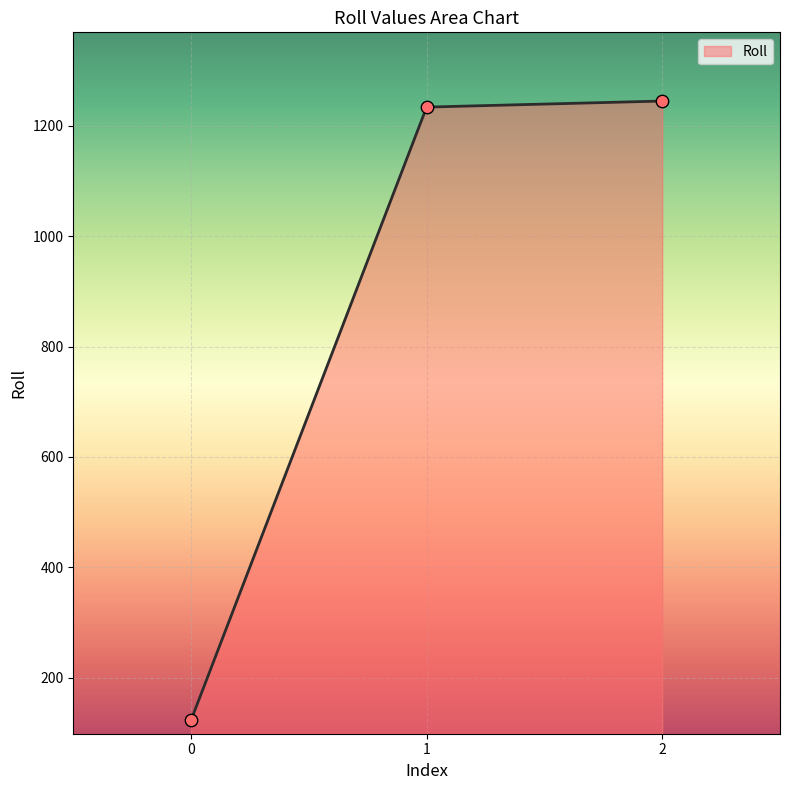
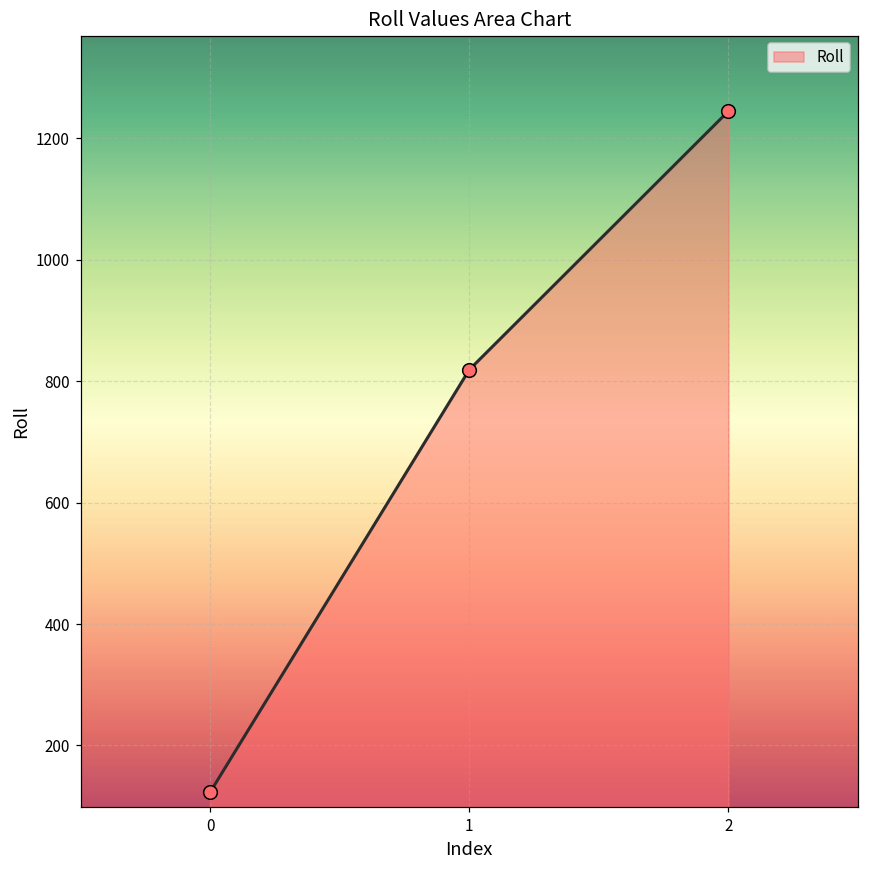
1: 1230 -> 820
